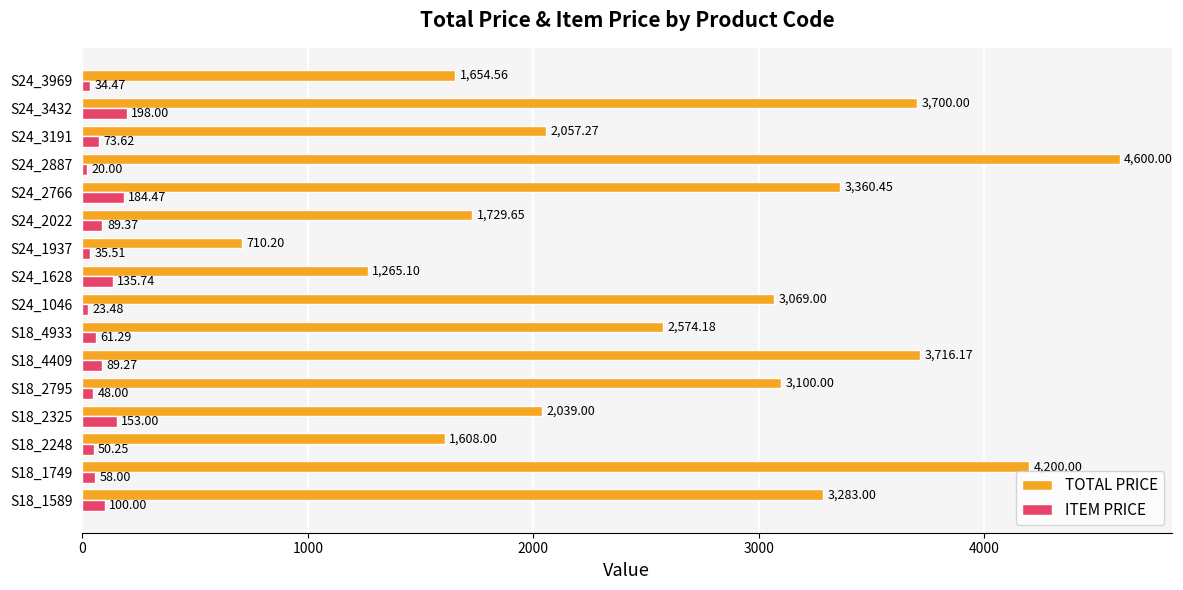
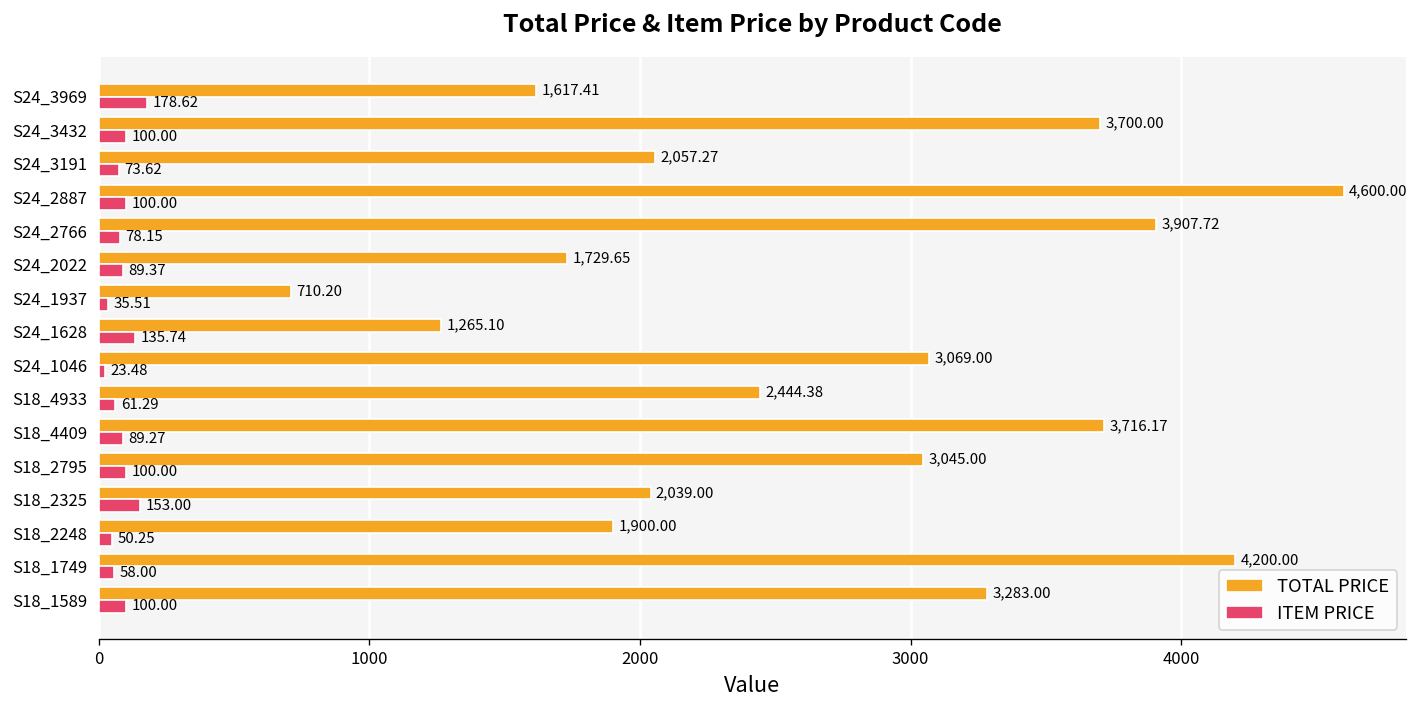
TOTAL PRICE, S24_3969: 1,654.56 -> 1,617.41
ITEM PRICE, S24_3969: 34.47 -> 178.62
ITEM PRICE, S24_3432: 198.00 -> 100.00
ITEM PRICE, S24_2887: 20.00 -> 100.00
TOTAL PRICE, S24_2766: 3,360.45 -> 3,907.72
ITEM PRICE, S24_2766: 184.47 -> 78.15
TOTAL PRICE, S18_4933: 2,574.18 -> 2,444.38
TOTAL PRICE, S18_2795: 3,100.00 -> 3,045.00
ITEM PRICE, S18_2795: 48.00 -> 100.00
TOTAL PRICE, S18_2248: 1,608.00 -> 1,900.00
